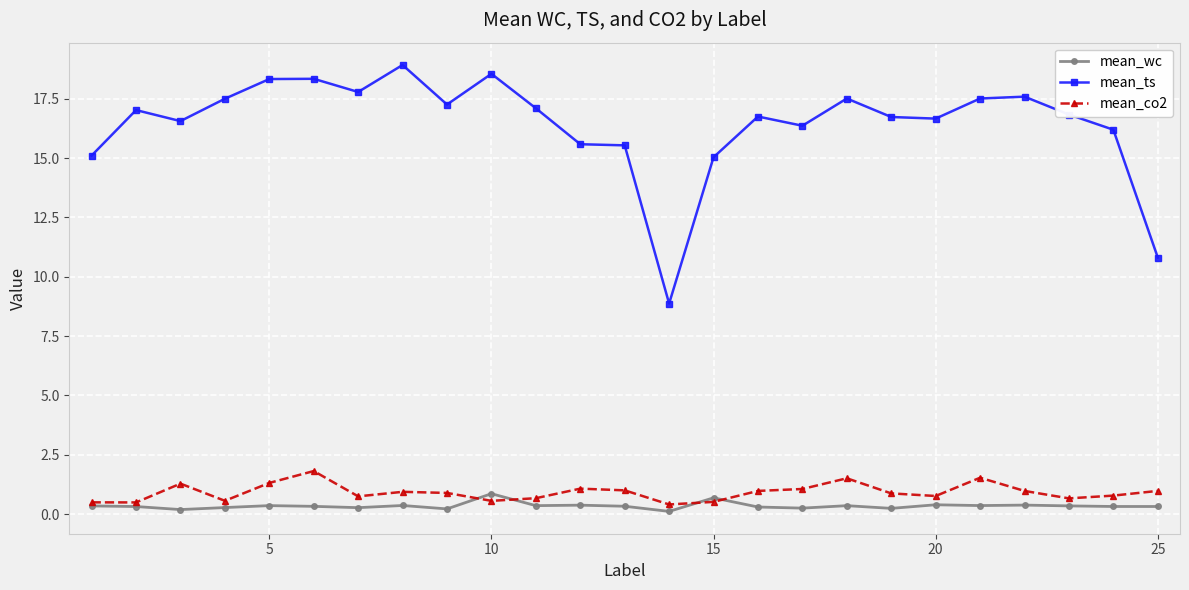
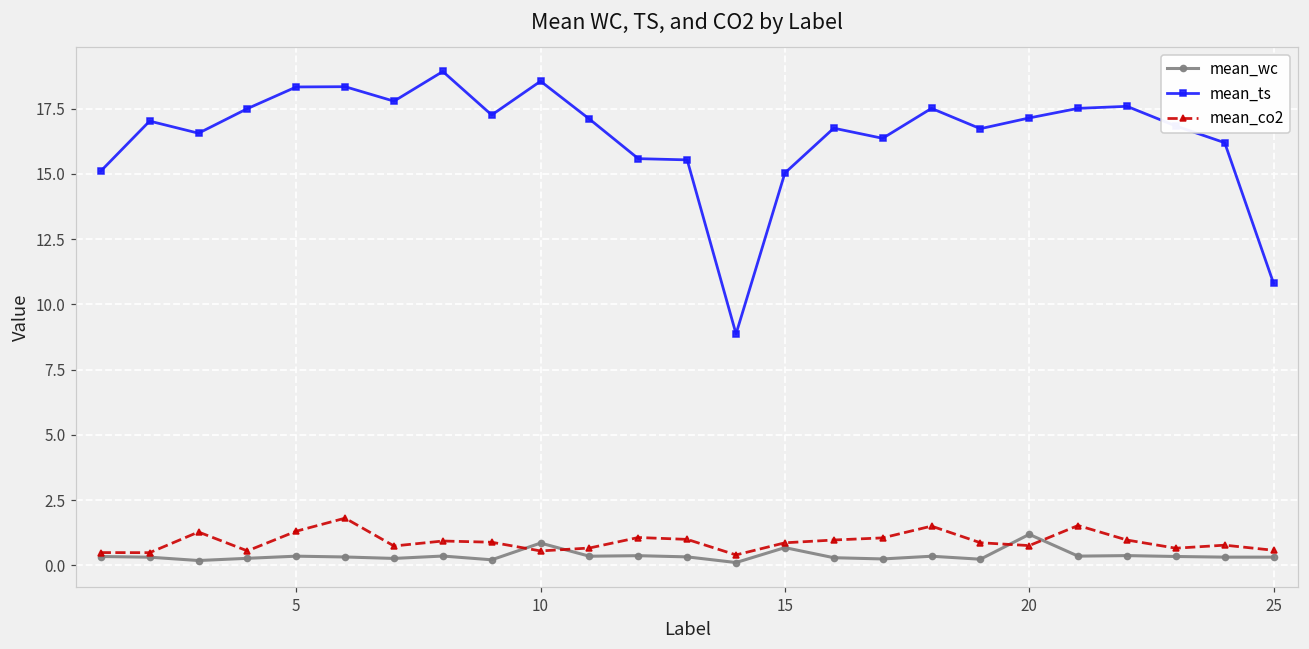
mean_co2, 15: 0.5 -> 0.9
mean_wc, 20: 0.4 -> 1.2
mean_ts, 20: 16.7 -> 17.1
mean_co2, 25: 1.0 -> 0.6
